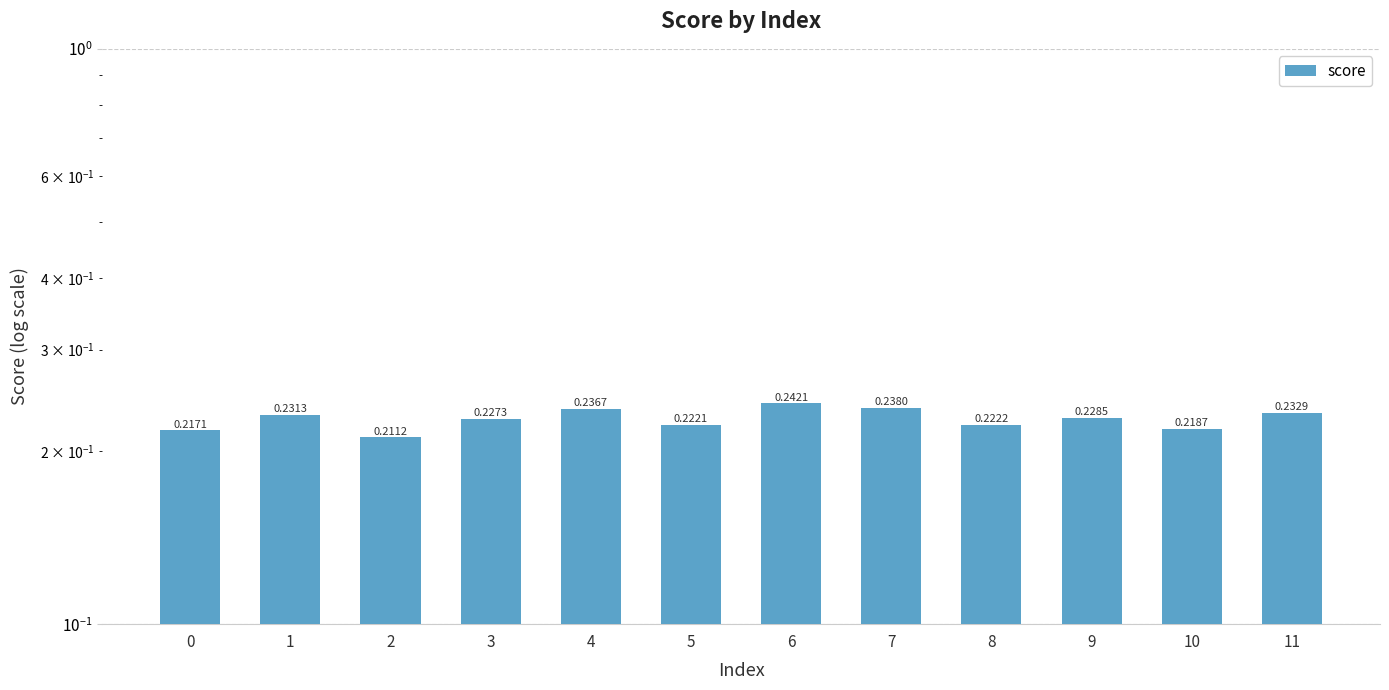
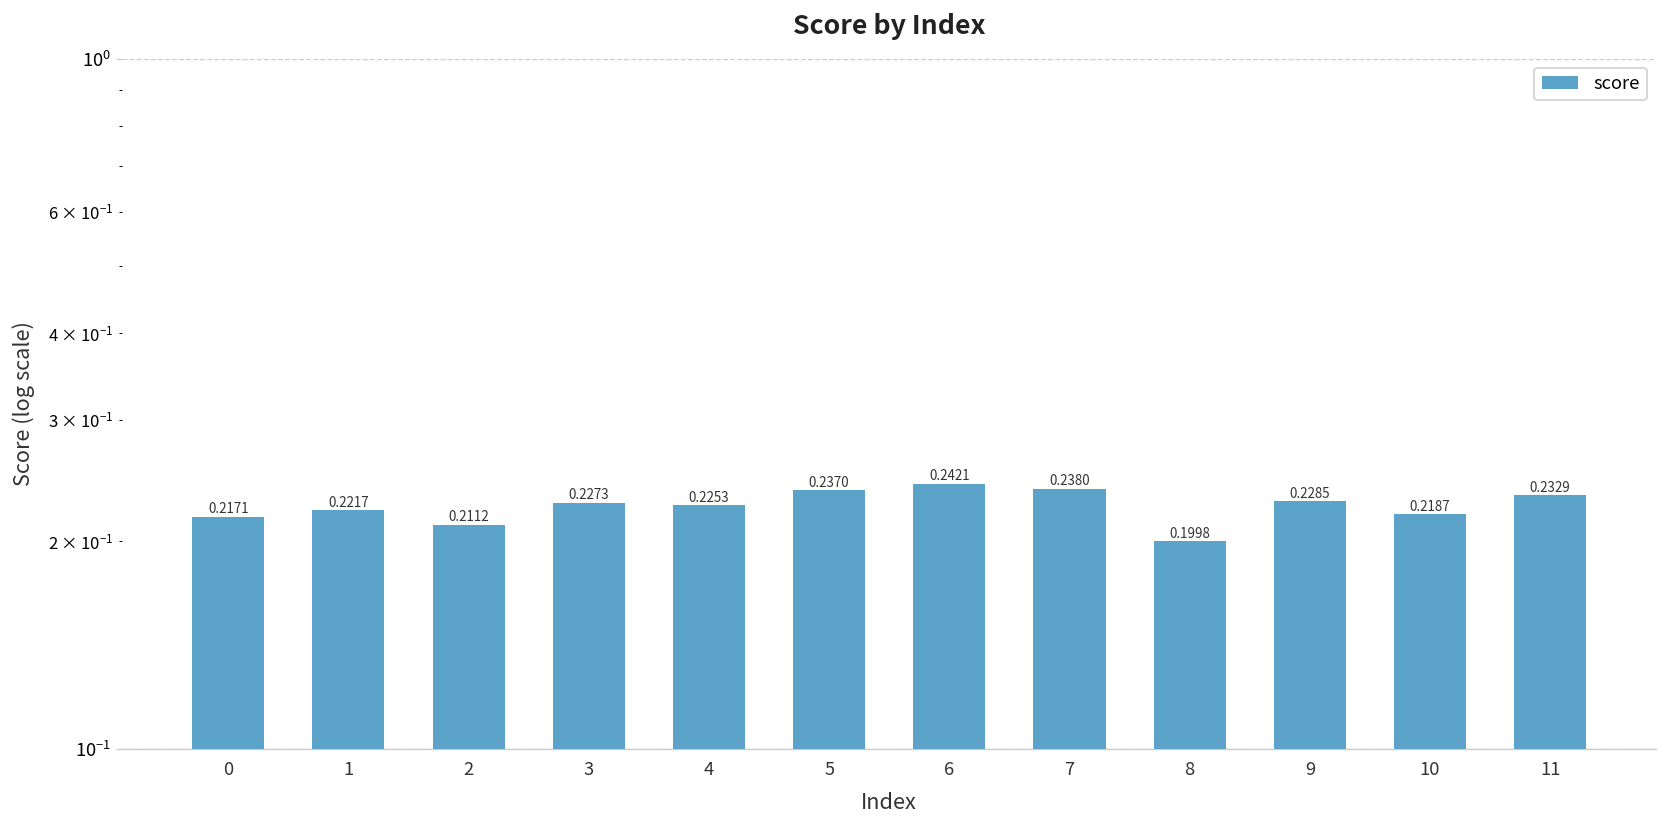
1: 0.2313 -> 0.2217
4: 0.2367 -> 0.2253
5: 0.2221 -> 0.2370
8: 0.2222 -> 0.1998
